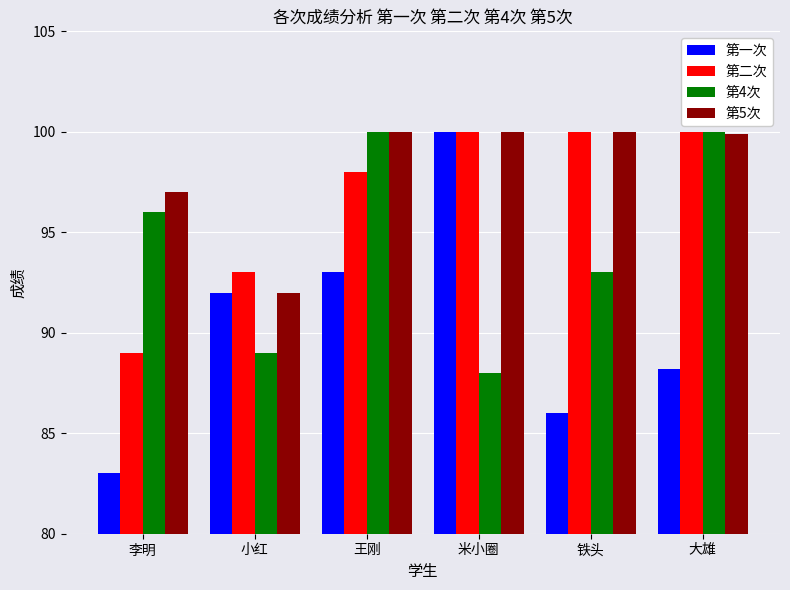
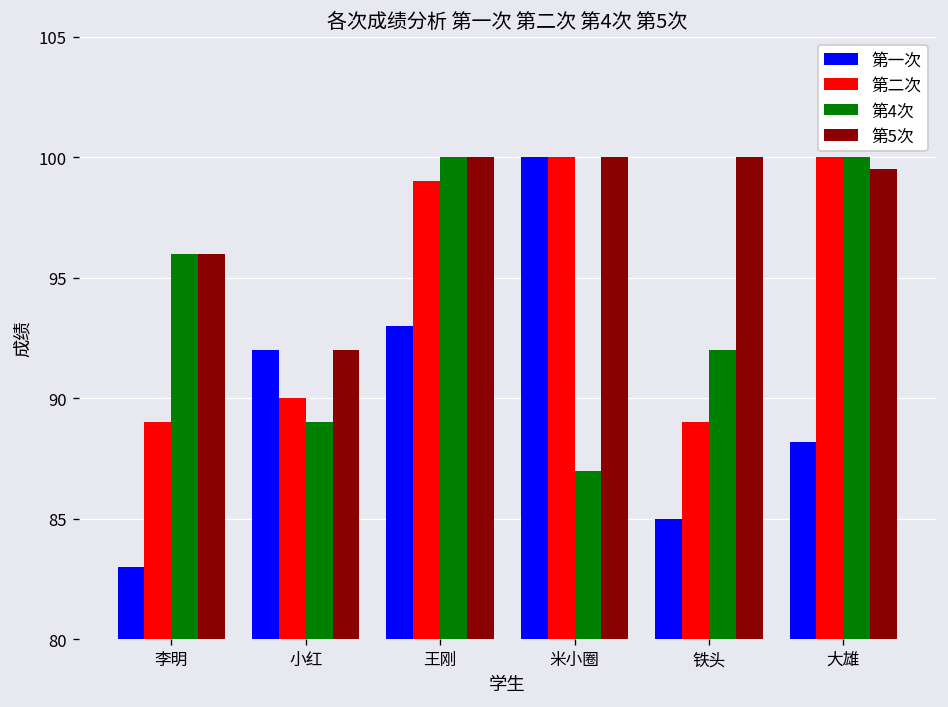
第5次, 李明: 97 -> 96
第二次, 小红: 93 -> 90
第二次, 王刚: 98 -> 99
第4次, 米小圈: 88 -> 87
第一次, 铁头: 86 -> 85
第二次, 铁头: 100 -> 89
第4次, 铁头: 93 -> 92
第5次, 大雄: 99.9 -> 99.5
